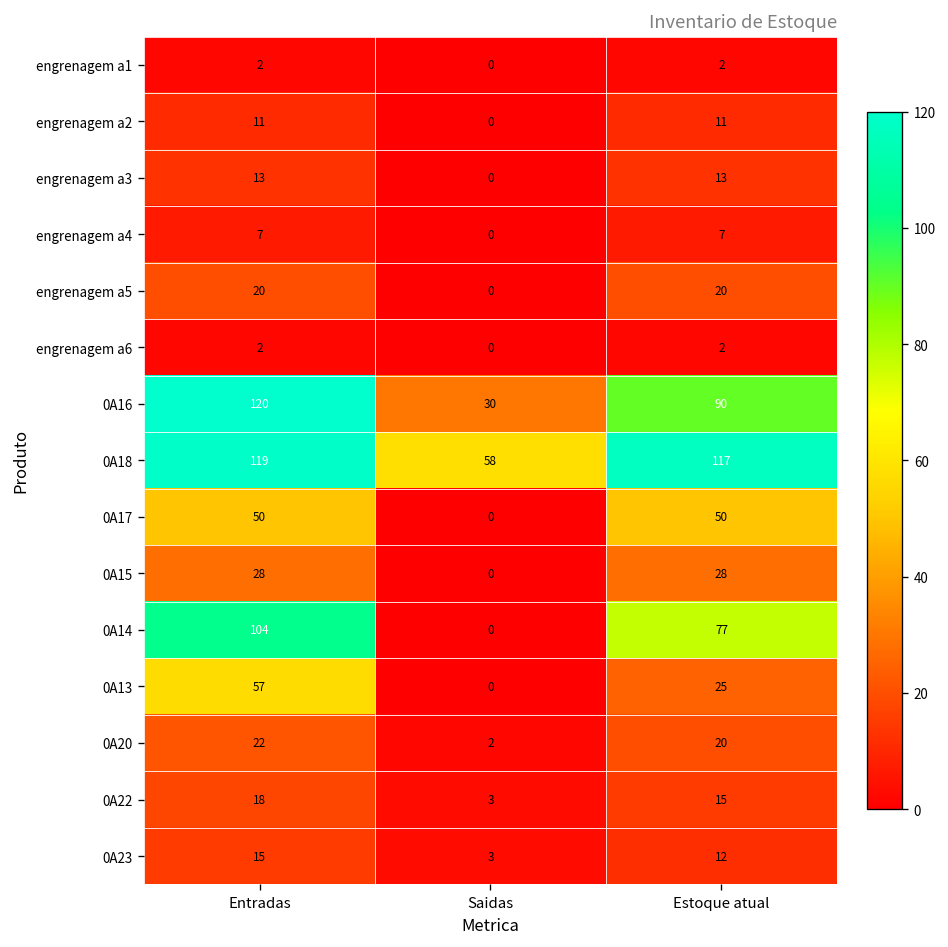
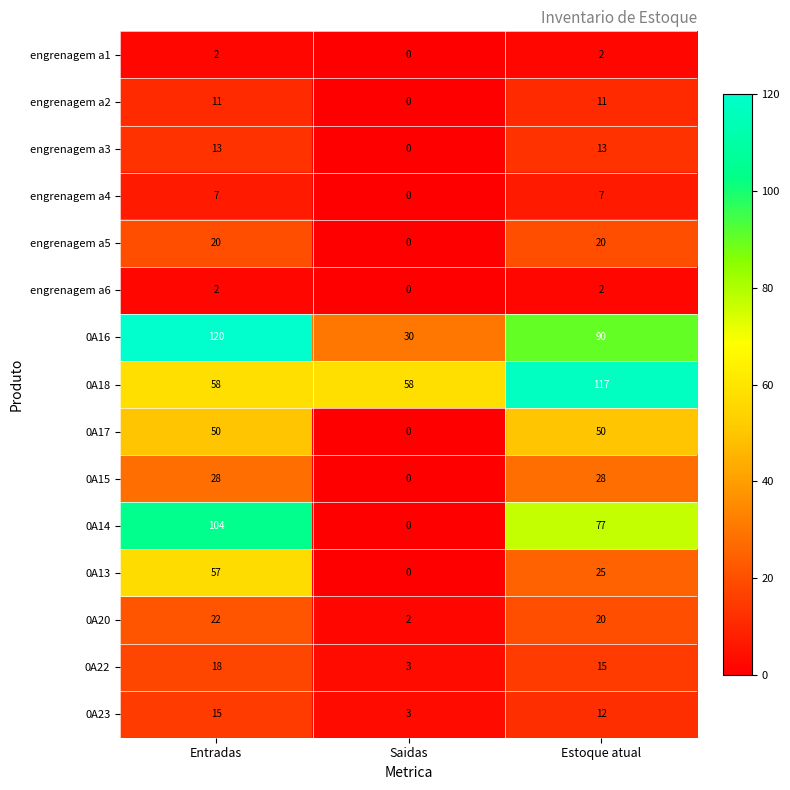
0A18, Entradas: 119 -> 58
